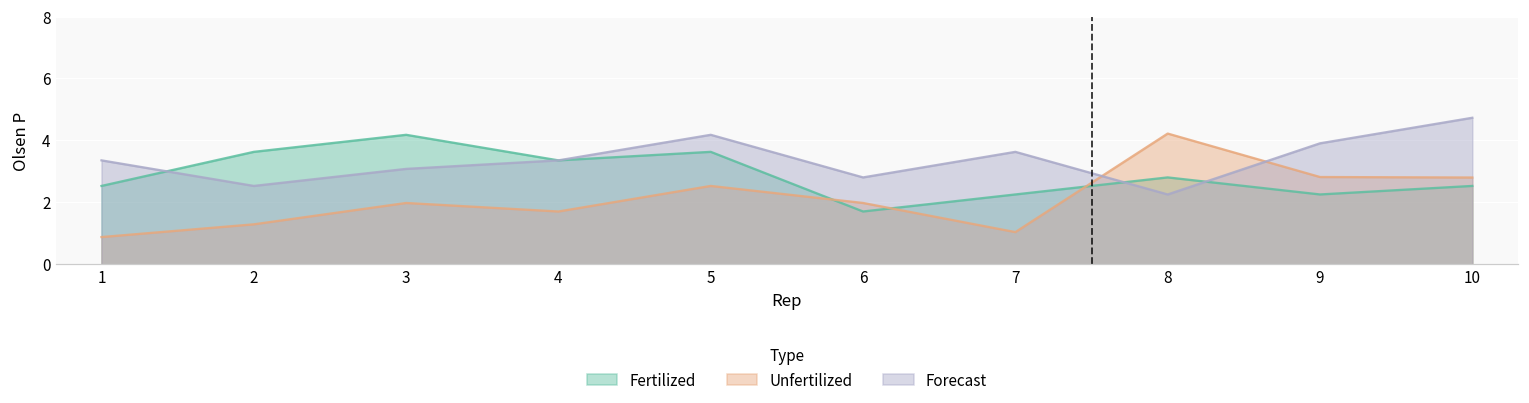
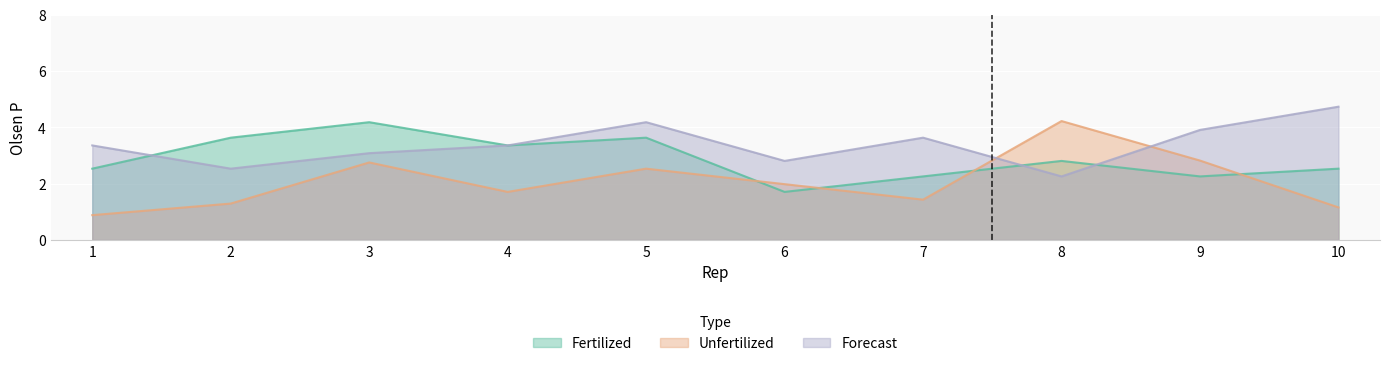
Unfertilized, 3: 2.0 -> 2.8
Unfertilized, 7: 1.0 -> 1.4
Unfertilized, 10: 2.8 -> 1.2
